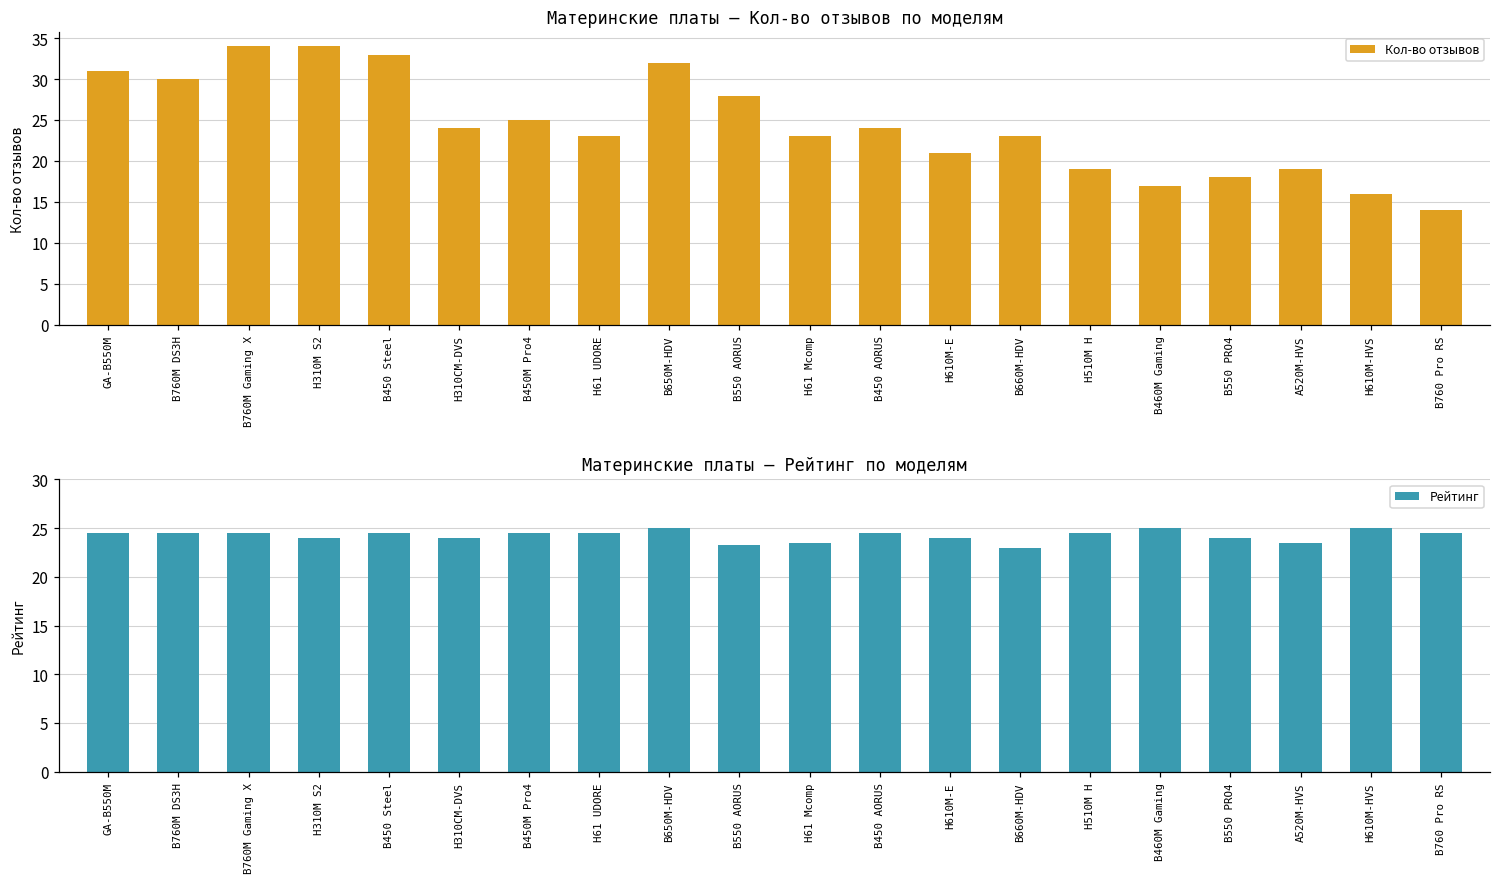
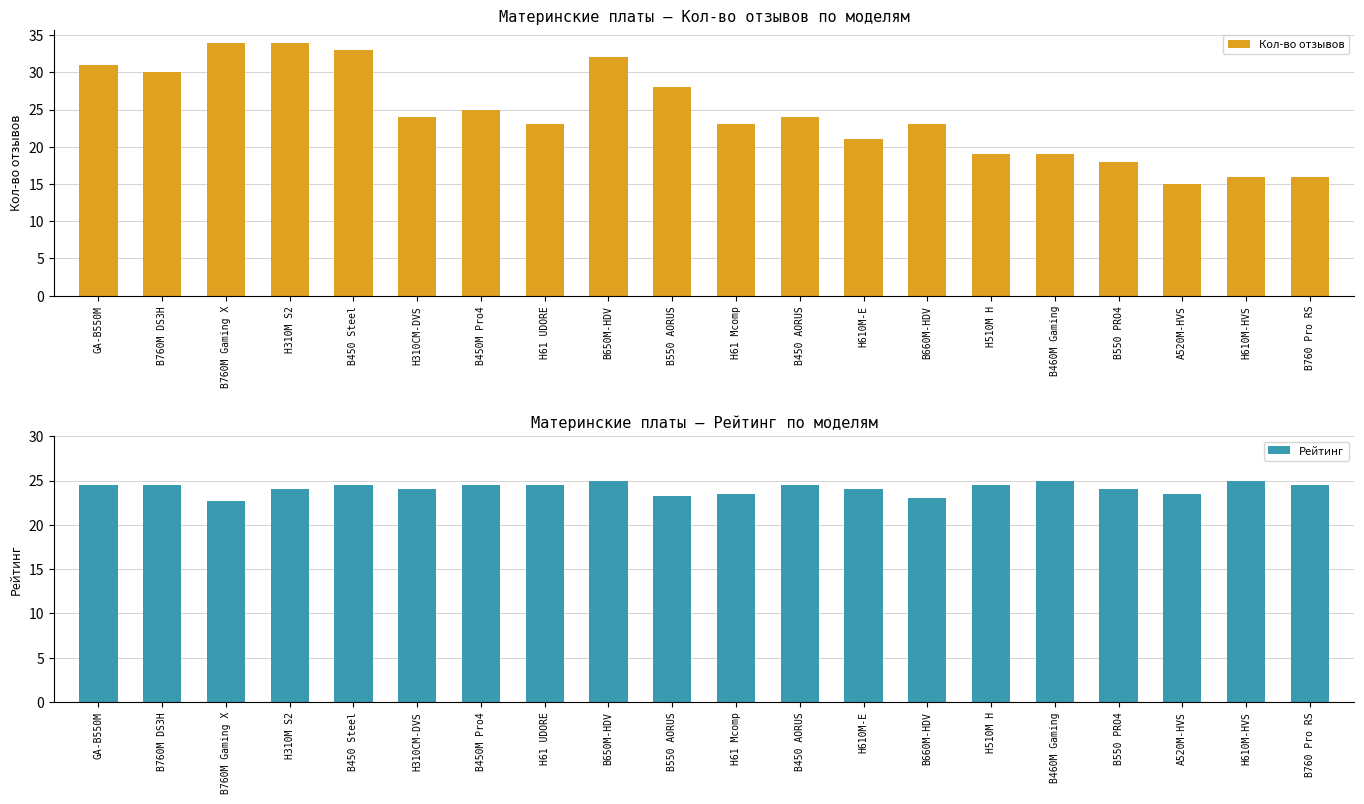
Материнские платы — Кол-во отзывов по моделям, B460M Gaming: 17 -> 19
Материнские платы — Кол-во отзывов по моделям, A520M-HVS: 19 -> 15
Материнские платы — Кол-во отзывов по моделям, B760 Pro RS: 14 -> 16
Материнские платы — Рейтинг по моделям, B760M Gaming X: 25 -> 23
